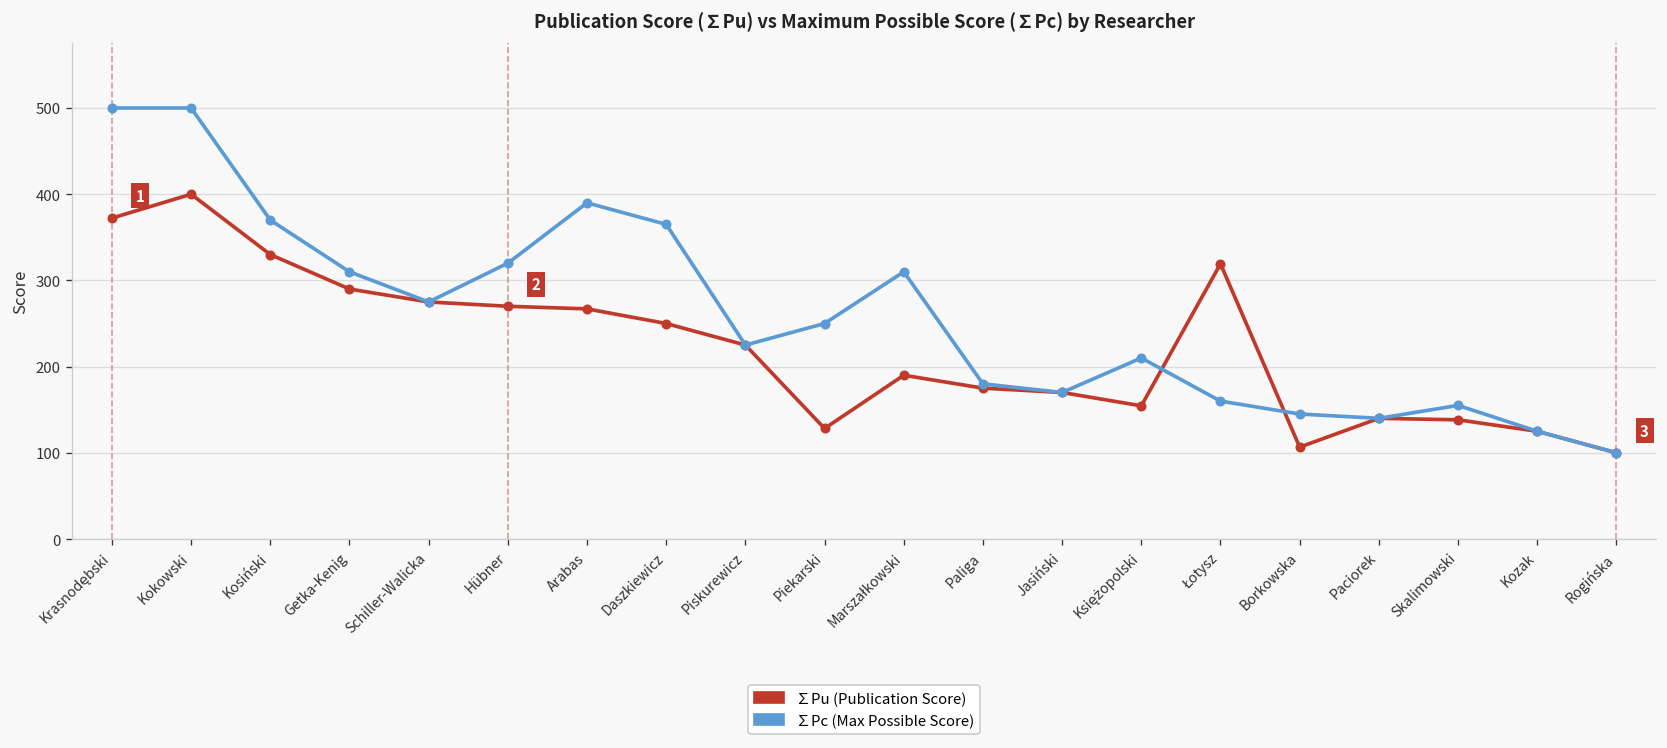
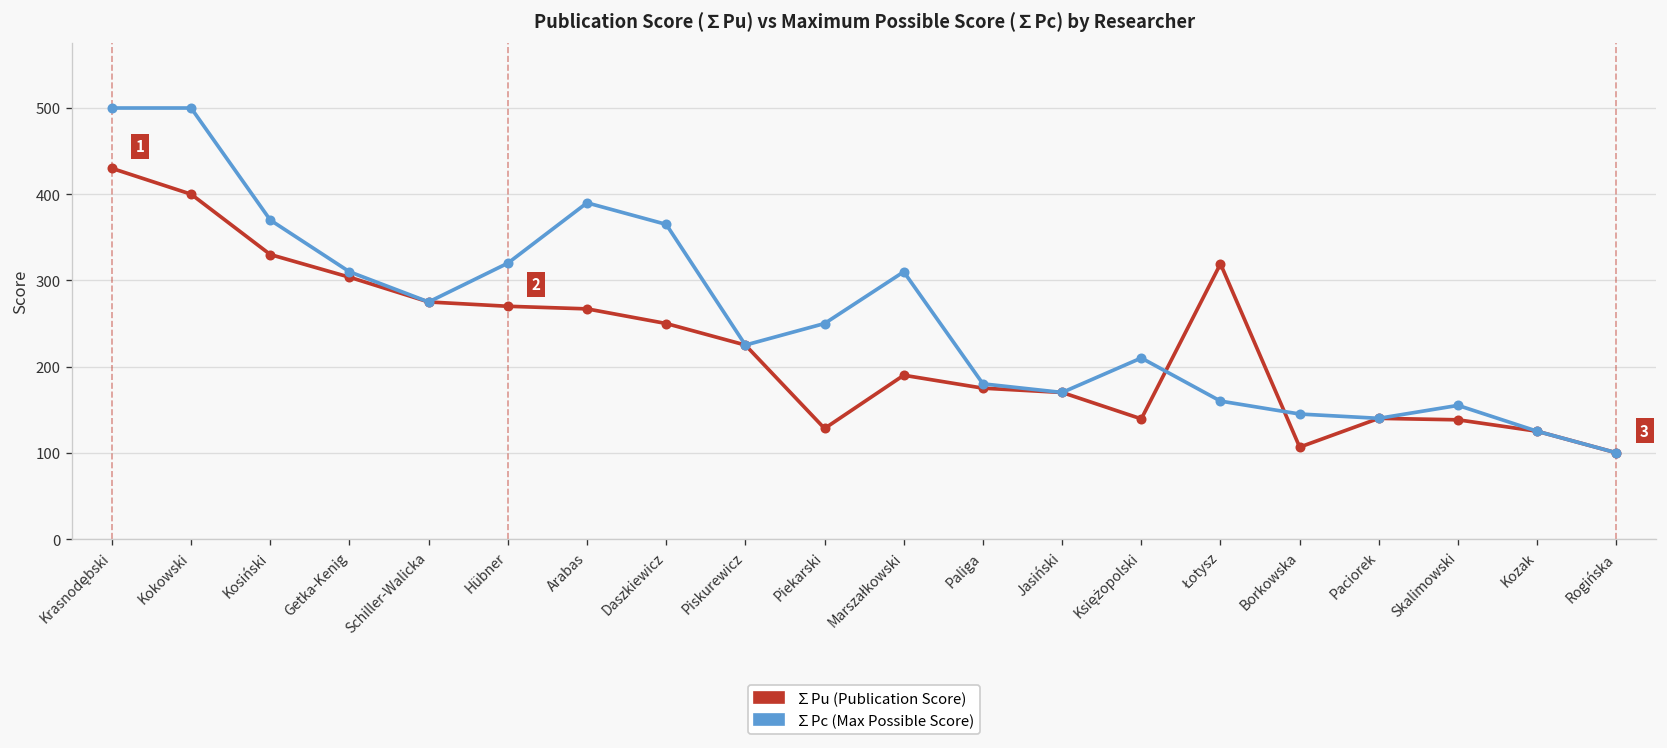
∑Pu (Publication Score), Krasnodębski: 370 -> 430
∑Pu (Publication Score), Getka-Kenig: 290 -> 300
∑Pu (Publication Score), Księżopolski: 150 -> 140
